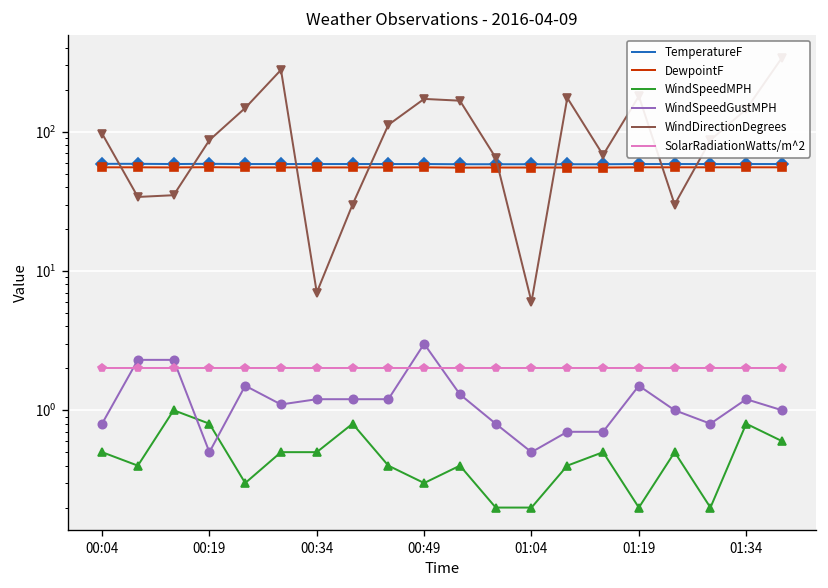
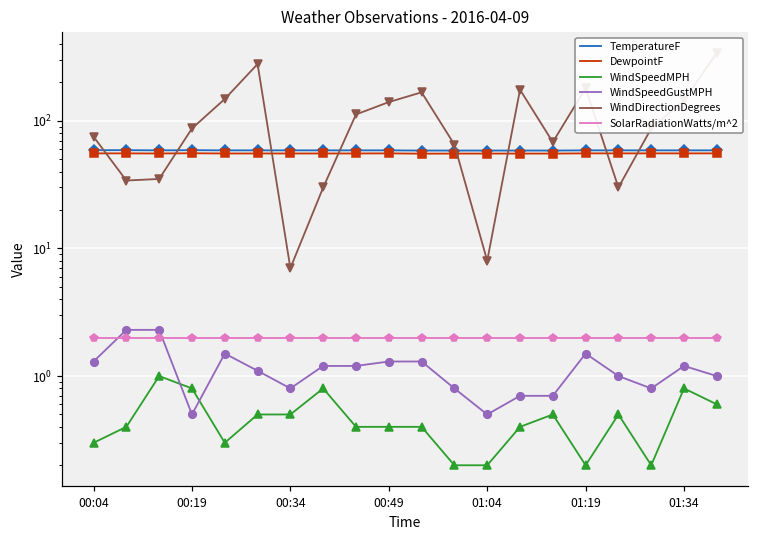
WindSpeedMPH, 00:04: 0.5 -> 0.3
WindSpeedGustMPH, 00:04: 0.8 -> 1.3
WindDirectionDegrees, 00:04: 100 -> 80
WindSpeedGustMPH, 00:34: 1.2 -> 0.8
WindSpeedMPH, 00:49: 0.3 -> 0.4
WindSpeedGustMPH, 00:49: 3.0 -> 1.3
WindDirectionDegrees, 00:49: 170 -> 140
WindDirectionDegrees, 01:04: 6 -> 8
